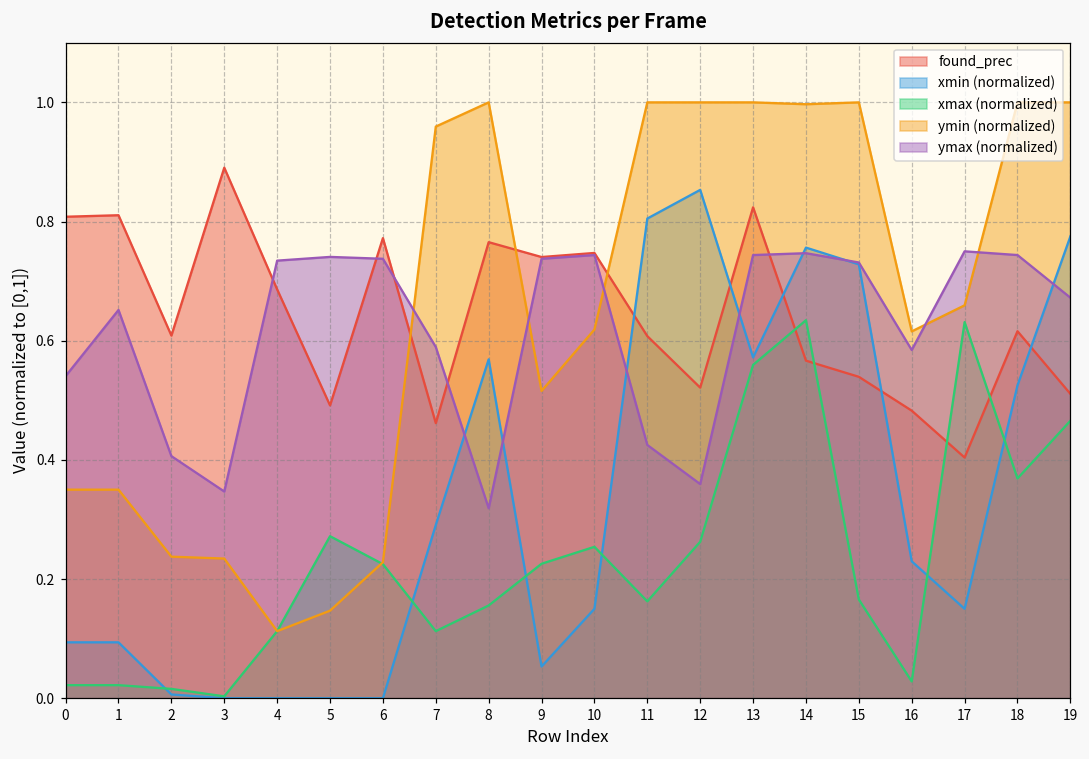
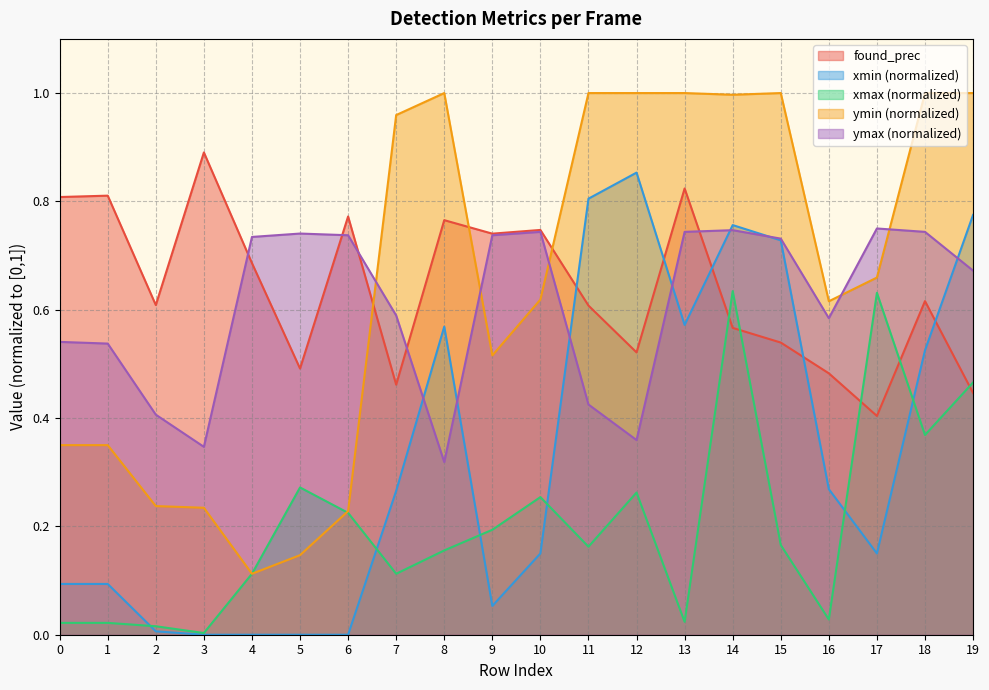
ymax (normalized), 1: 0.65 -> 0.54
xmin (normalized), 7: 0.29 -> 0.27
xmax (normalized), 9: 0.23 -> 0.19
xmax (normalized), 13: 0.56 -> 0.02
xmin (normalized), 16: 0.23 -> 0.27
found_prec, 19: 0.51 -> 0.45
